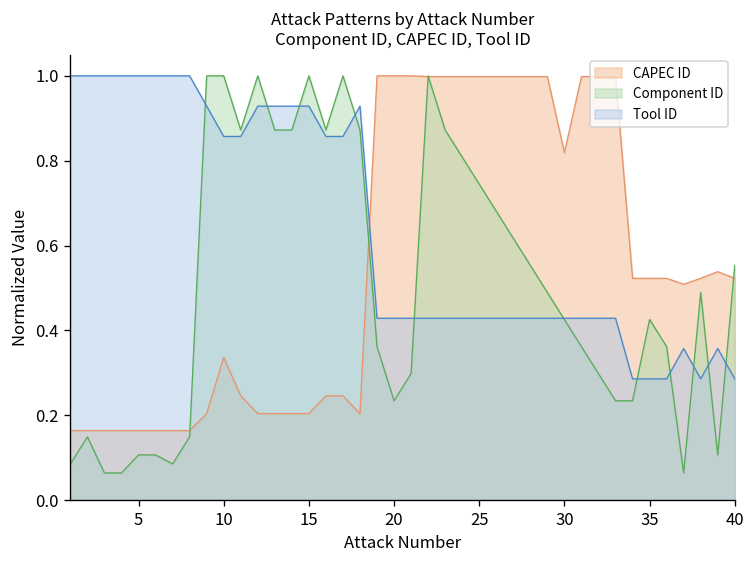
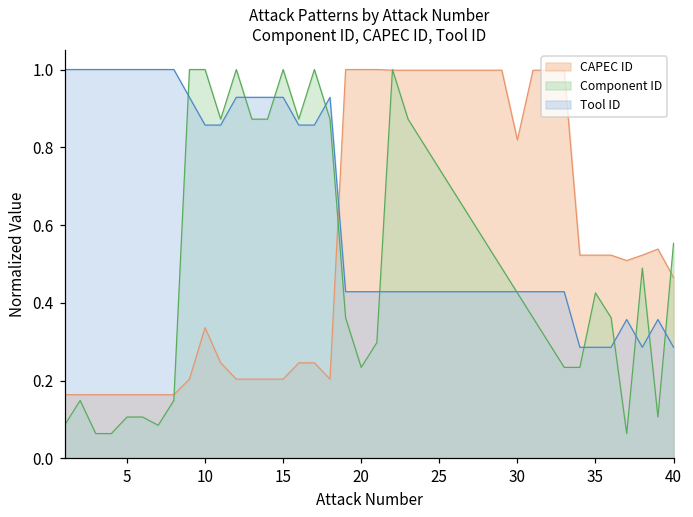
CAPEC ID, 40: 0.52 -> 0.47
